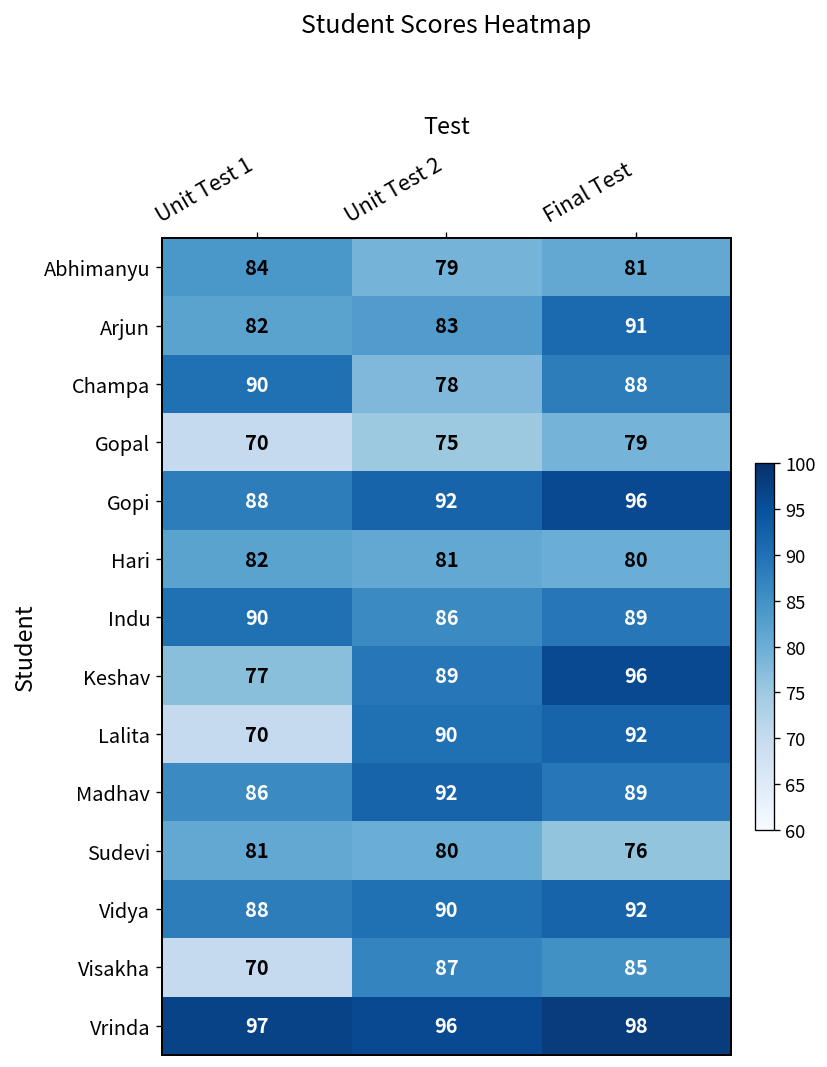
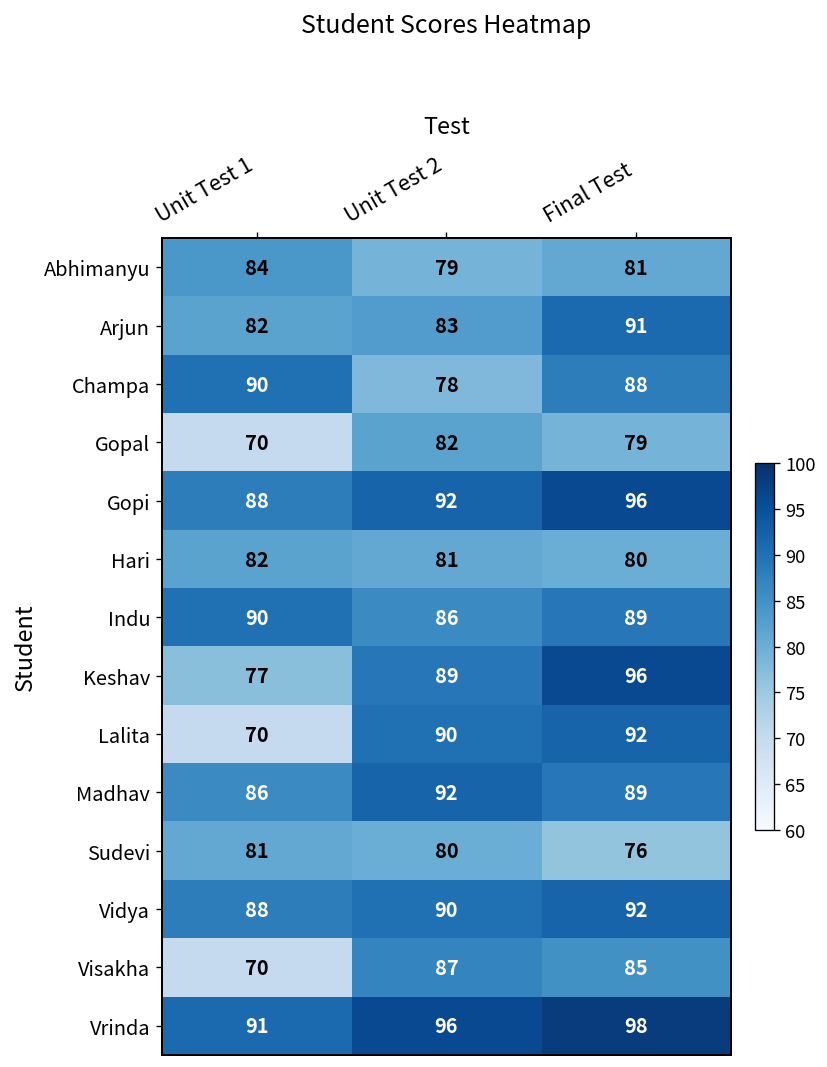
Gopal, Unit Test 2: 75 -> 82
Vrinda, Unit Test 1: 97 -> 91
